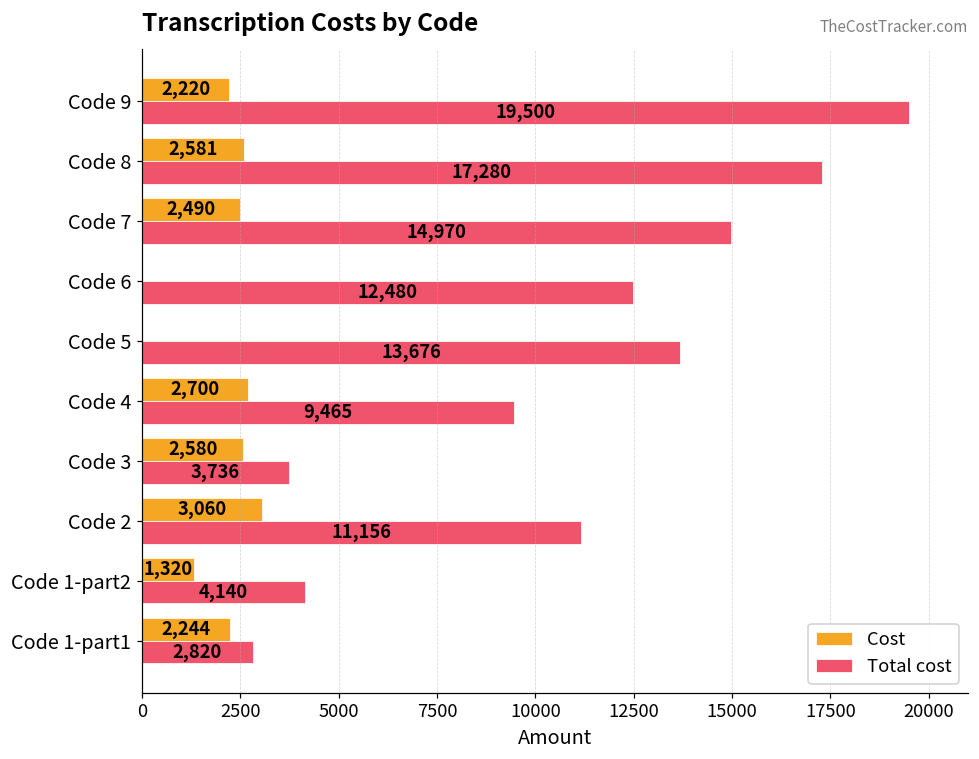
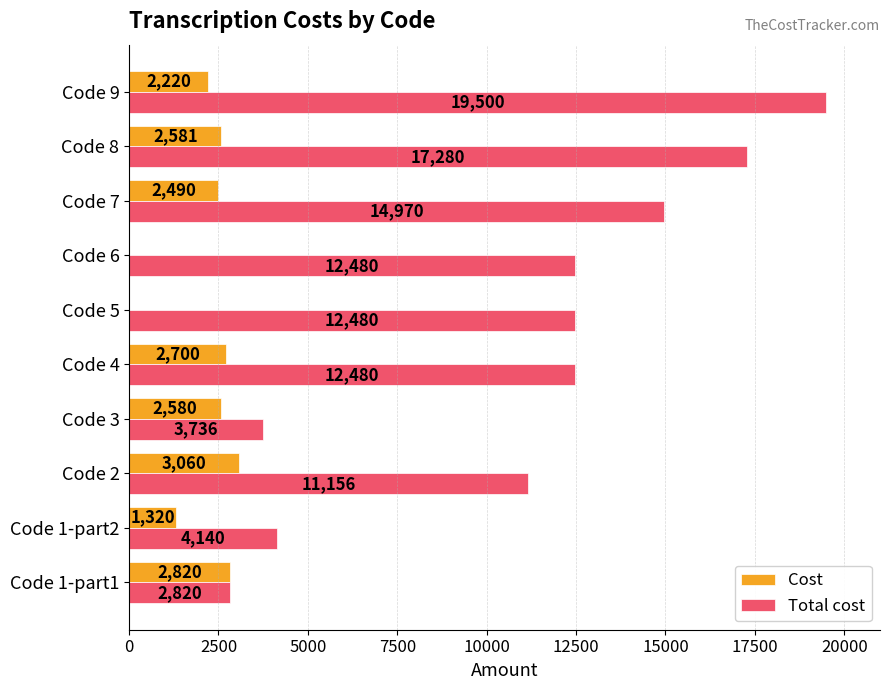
Total cost, Code 5: 13,676 -> 12,480
Total cost, Code 4: 9,465 -> 12,480
Cost, Code 1-part1: 2,244 -> 2,820
